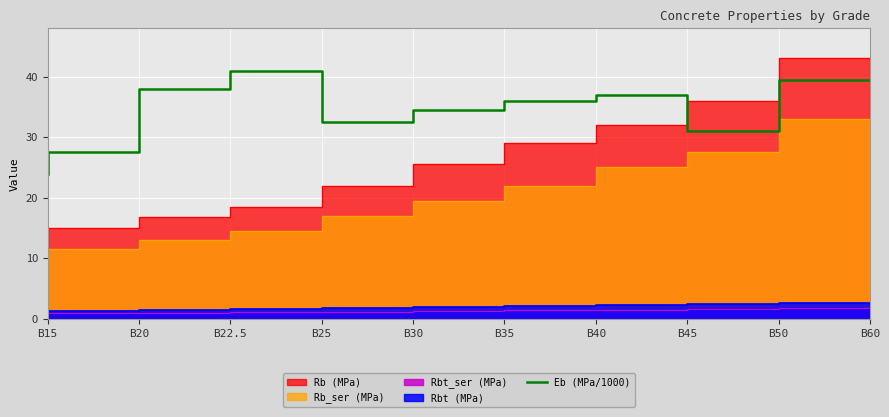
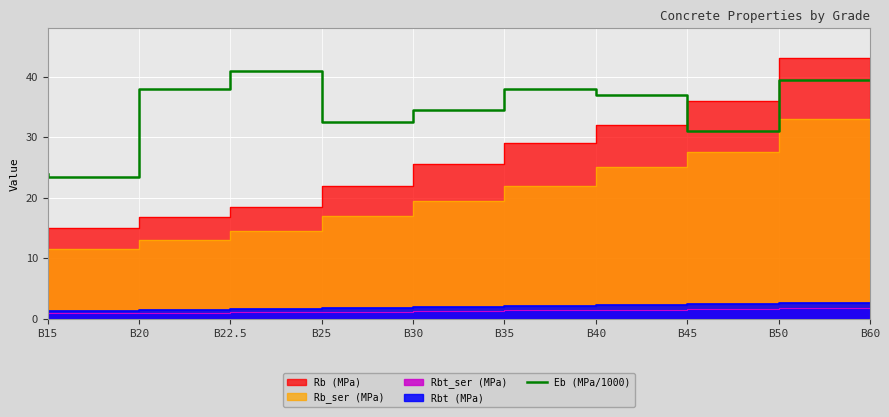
Eb (MPa/1000), B20: 28 -> 23
Eb (MPa/1000), B40: 36 -> 38
